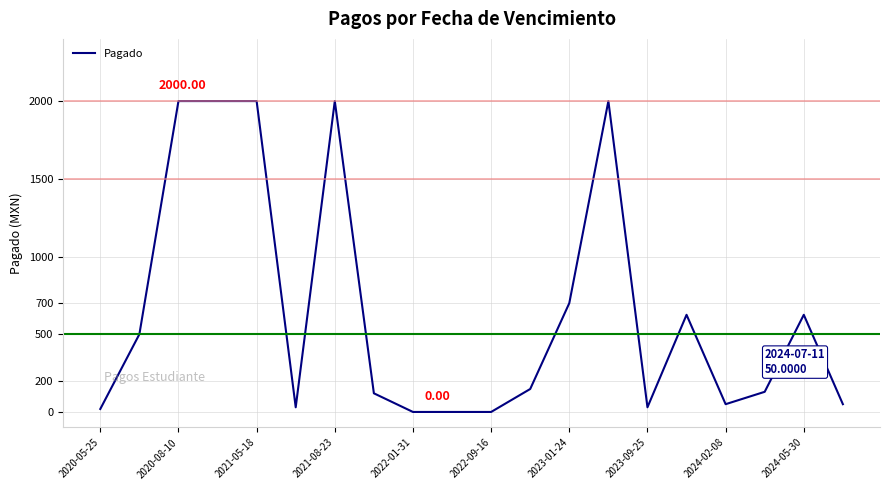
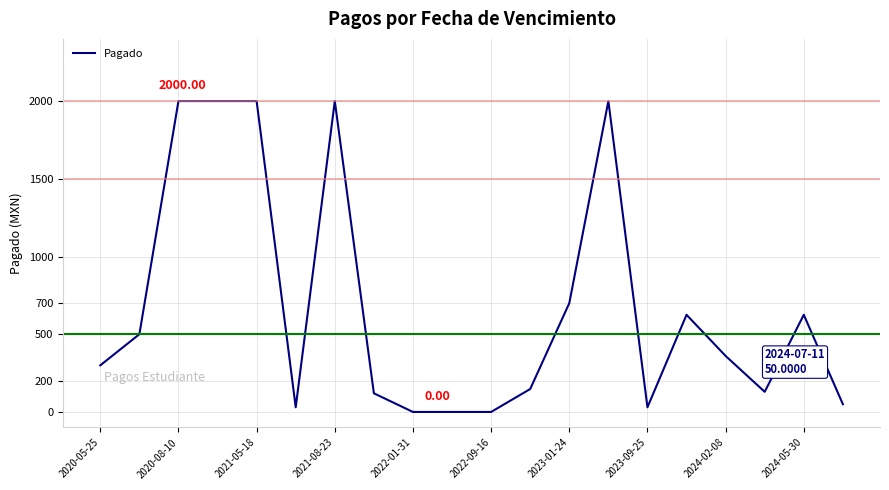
2020-05-25: 20 -> 300
2024-02-08: 50 -> 360
